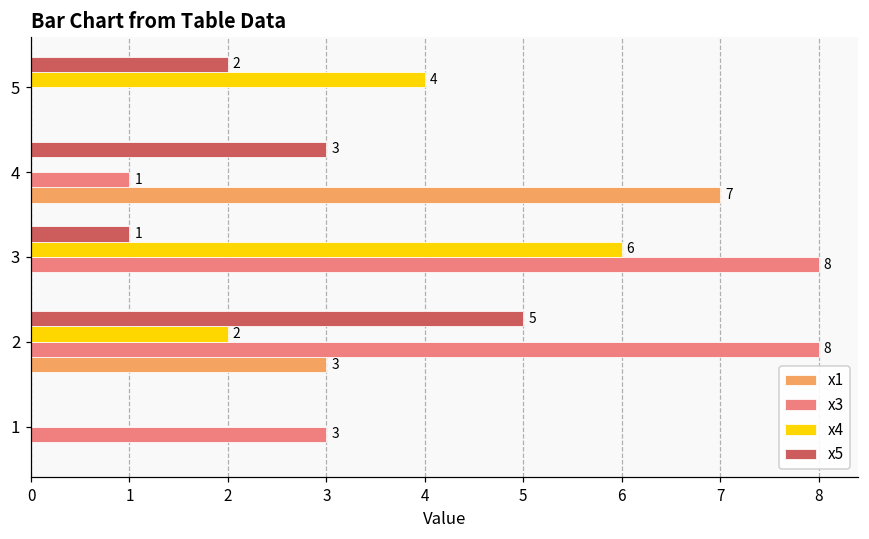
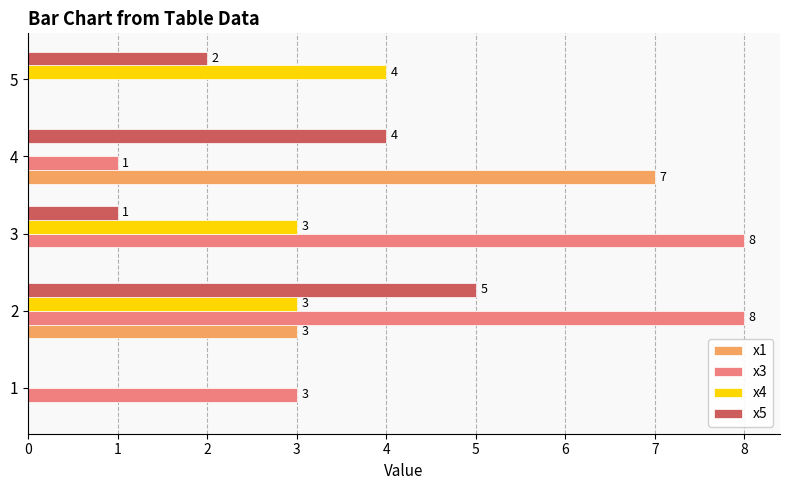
x5, 4: 3 -> 4
x4, 3: 6 -> 3
x4, 2: 2 -> 3
